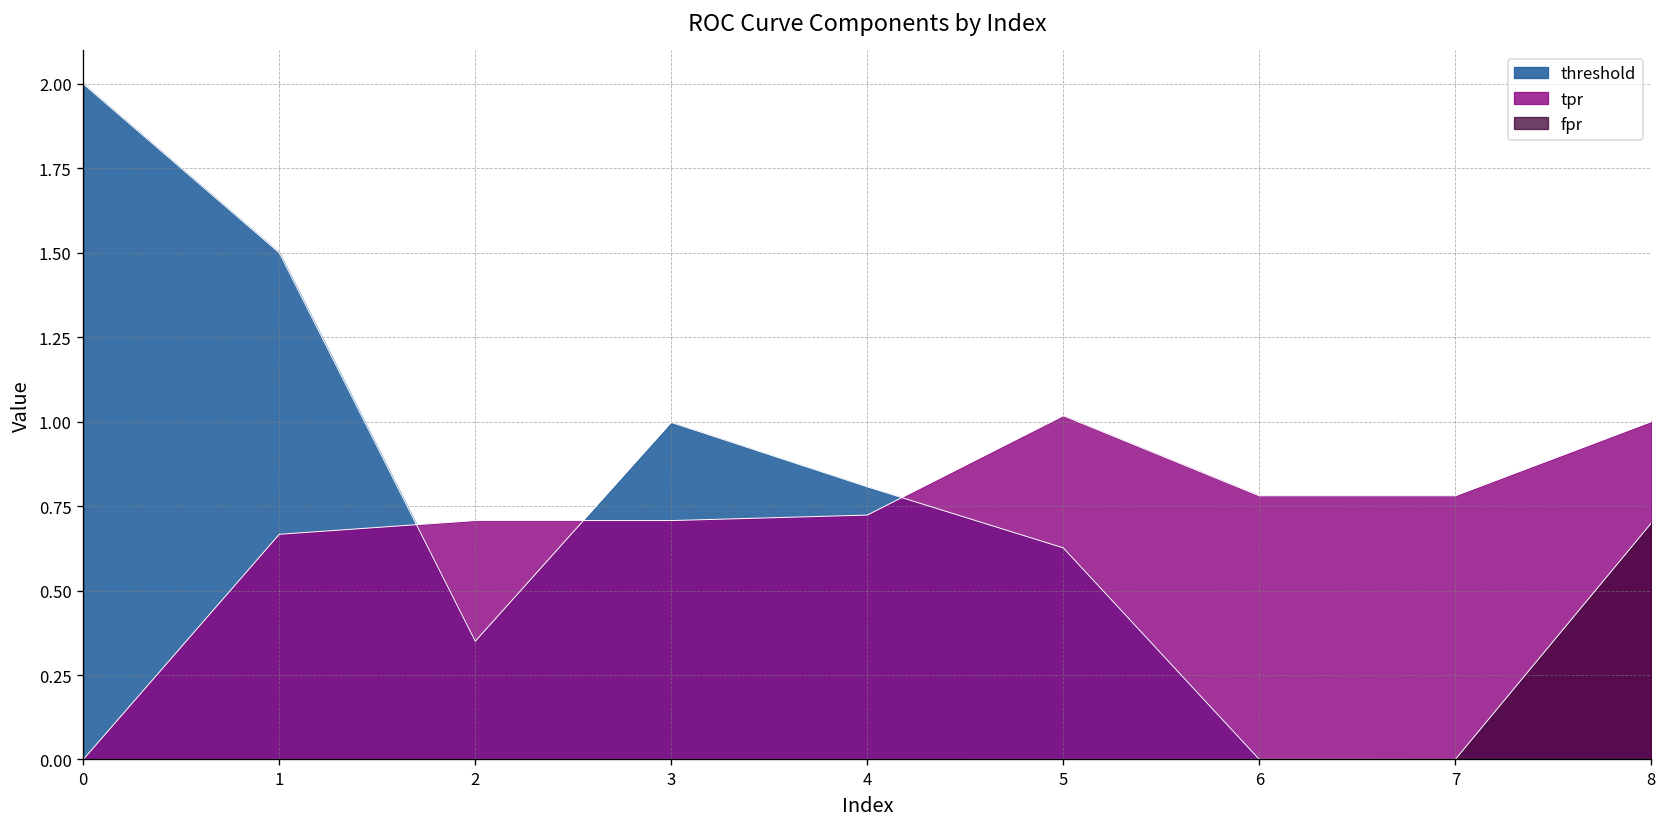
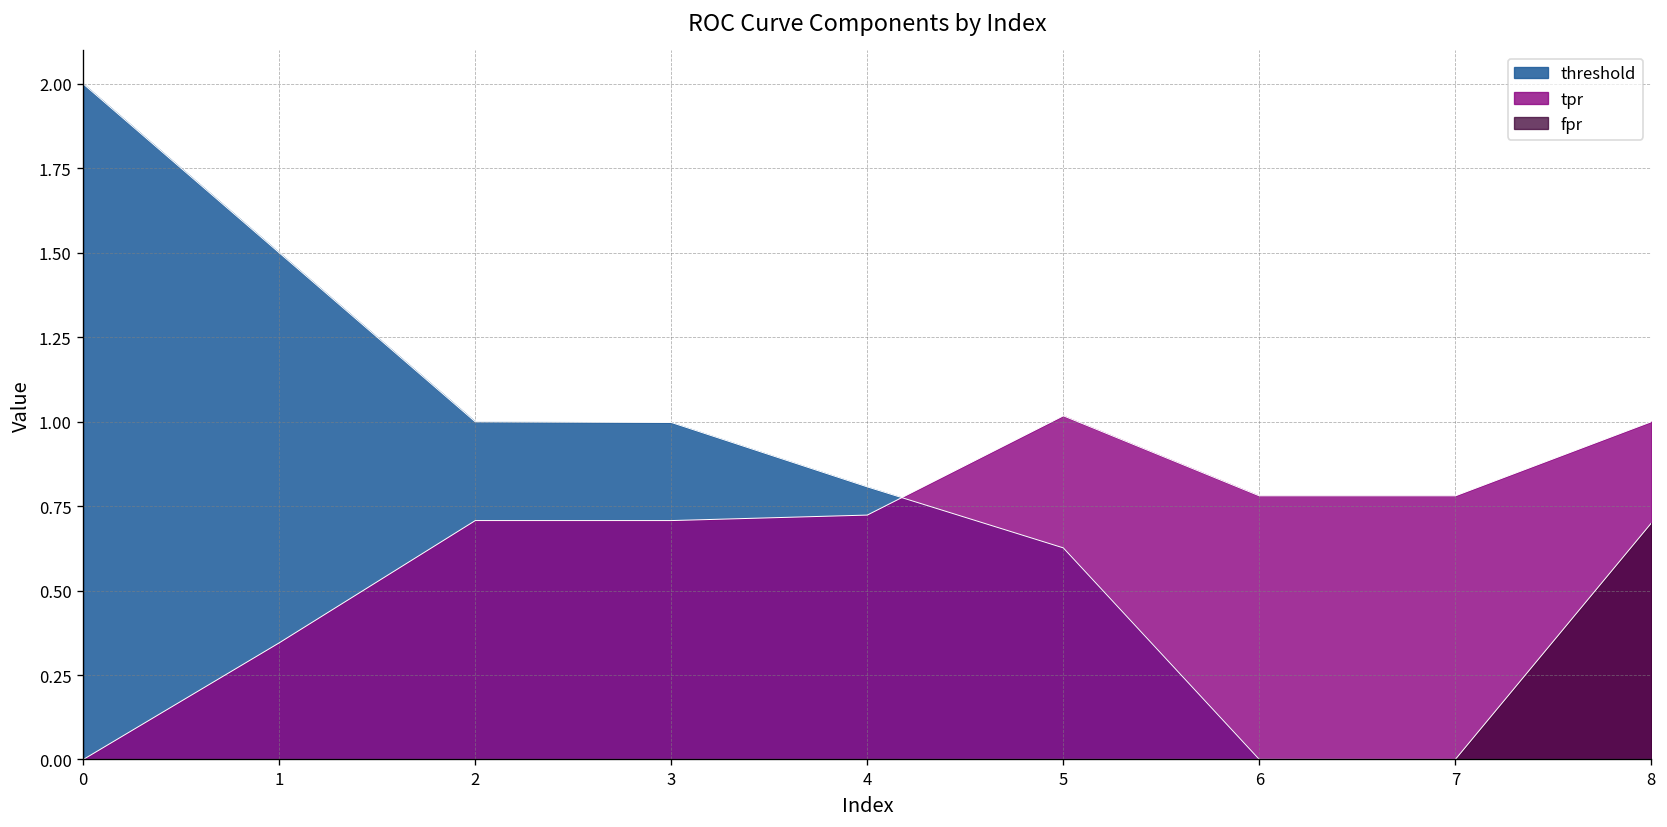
tpr, 1: 0.67 -> 0.35
threshold, 2: 0.35 -> 1.00
